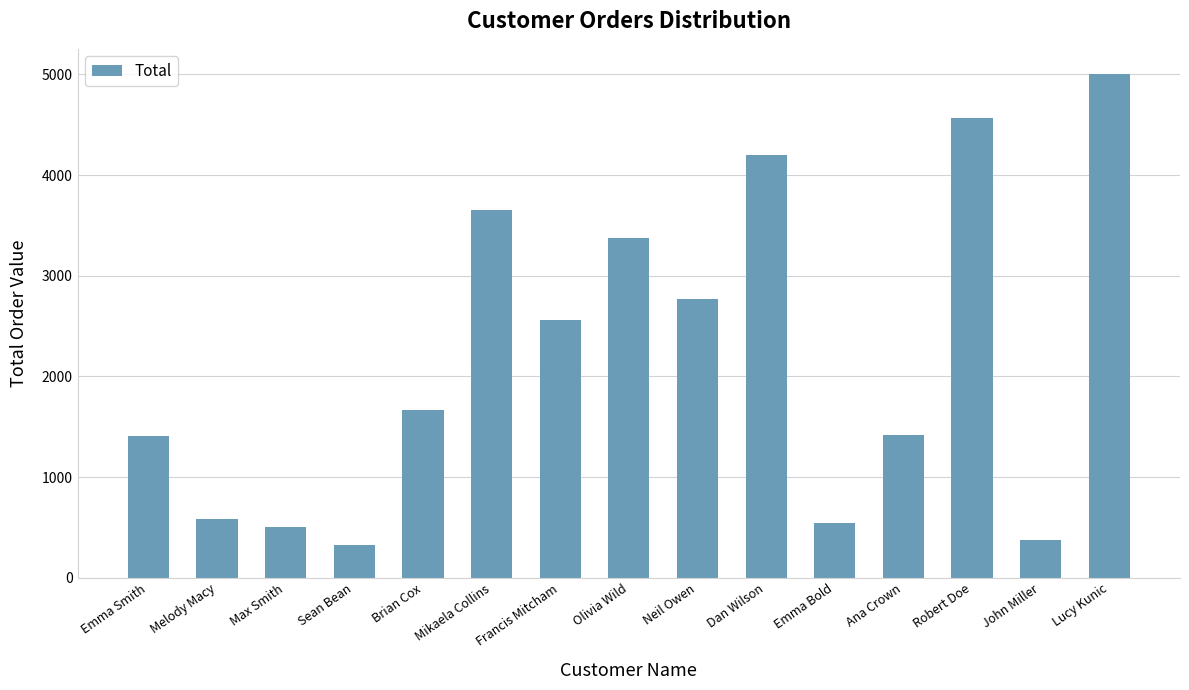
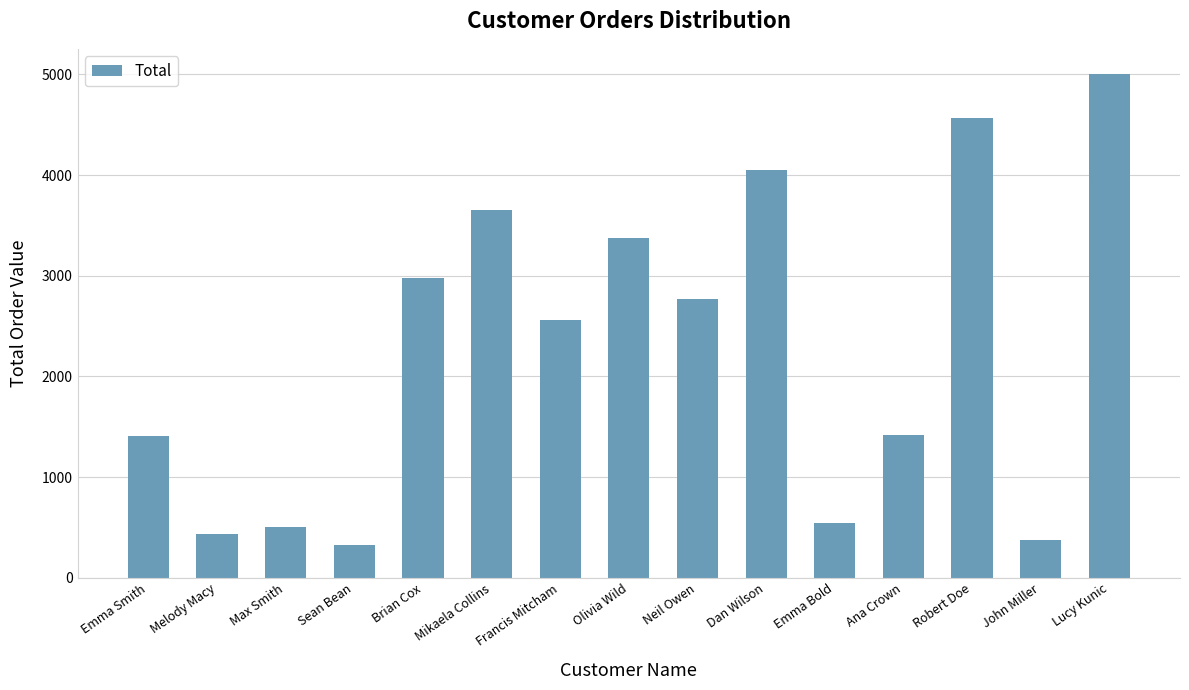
Melody Macy: 590 -> 430
Brian Cox: 1670 -> 2980
Dan Wilson: 4200 -> 4050
